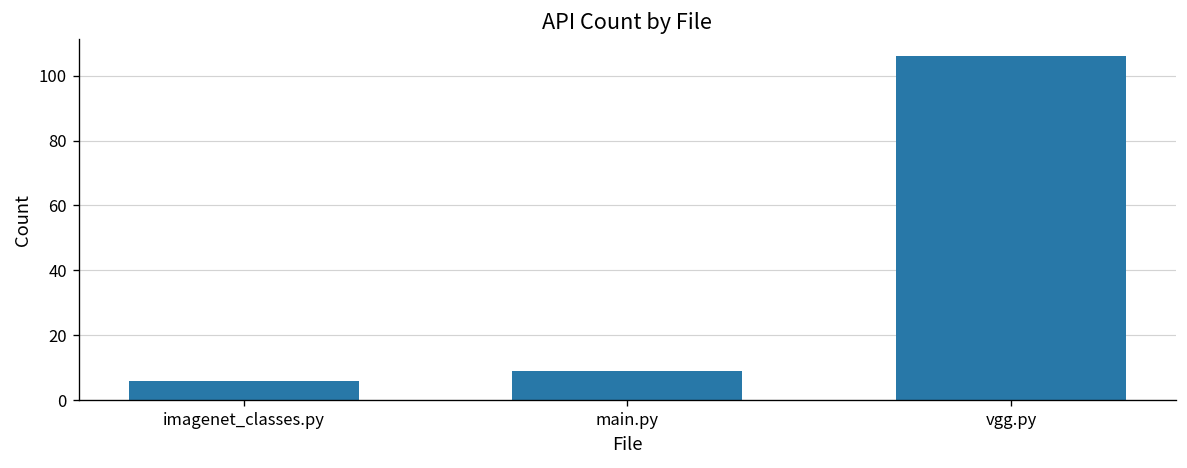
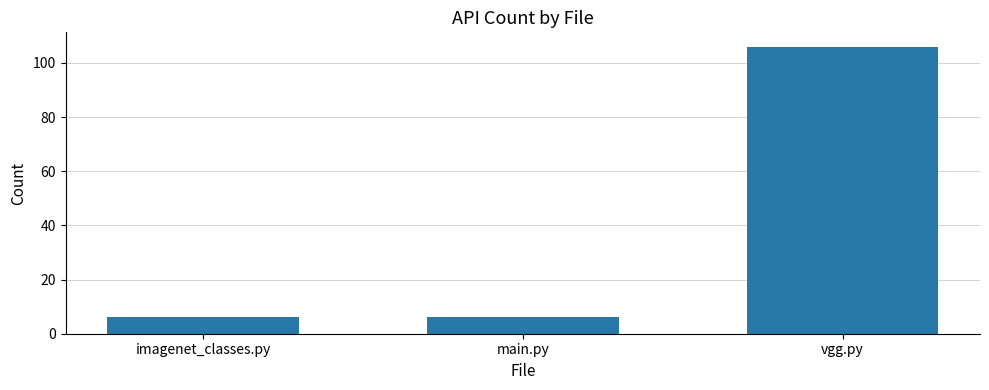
main.py: 9 -> 6
